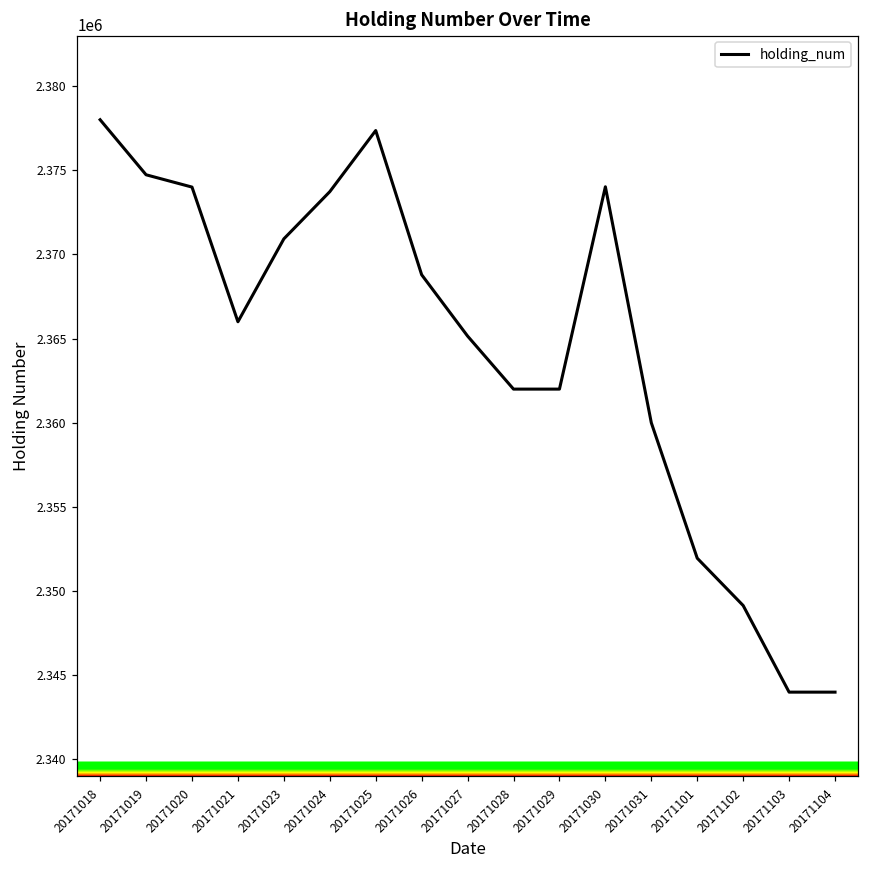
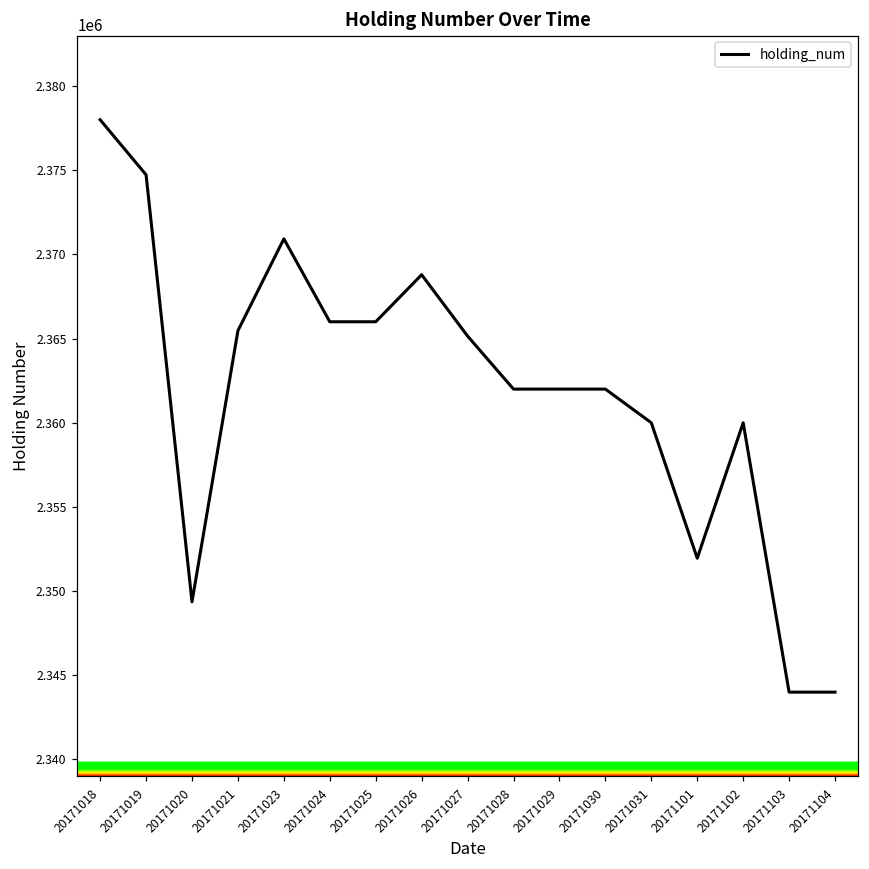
20171020: 2374000 -> 2349400
20171021: 2366000 -> 2365500
20171024: 2373700 -> 2366000
20171025: 2377400 -> 2366000
20171030: 2374000 -> 2362000
20171102: 2349100 -> 2360000
